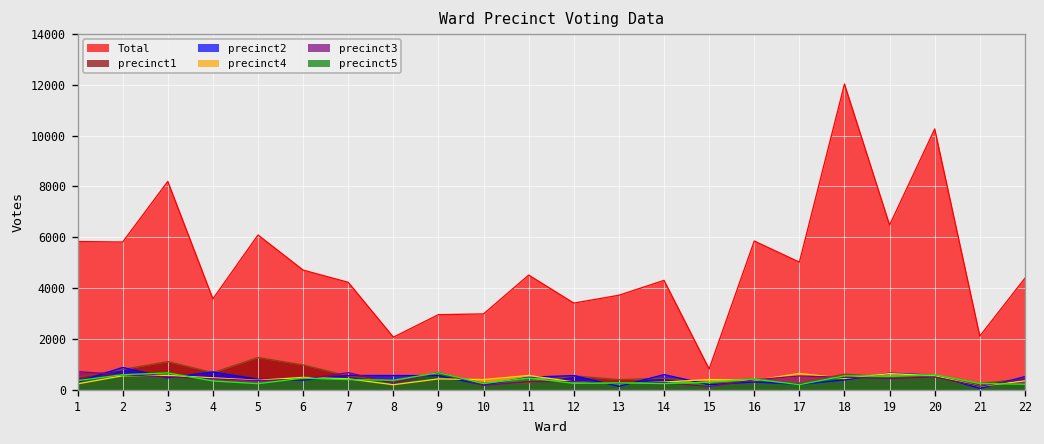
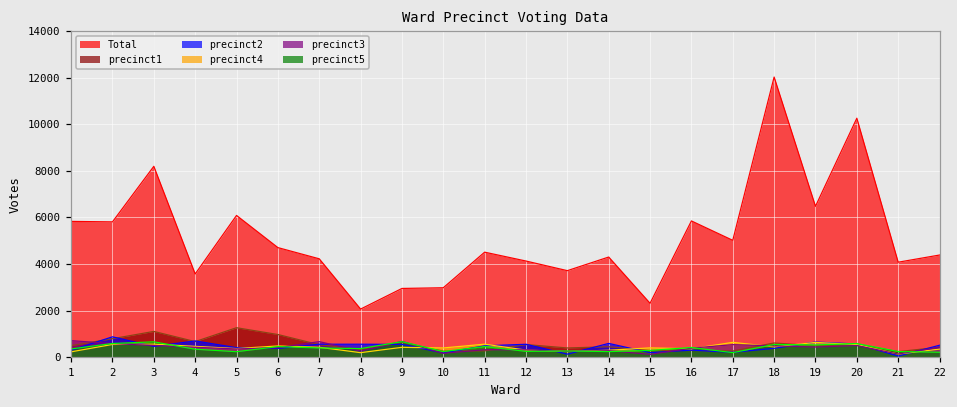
Total, 12: 3400 -> 4100
Total, 15: 800 -> 2300
Total, 21: 2100 -> 4100
